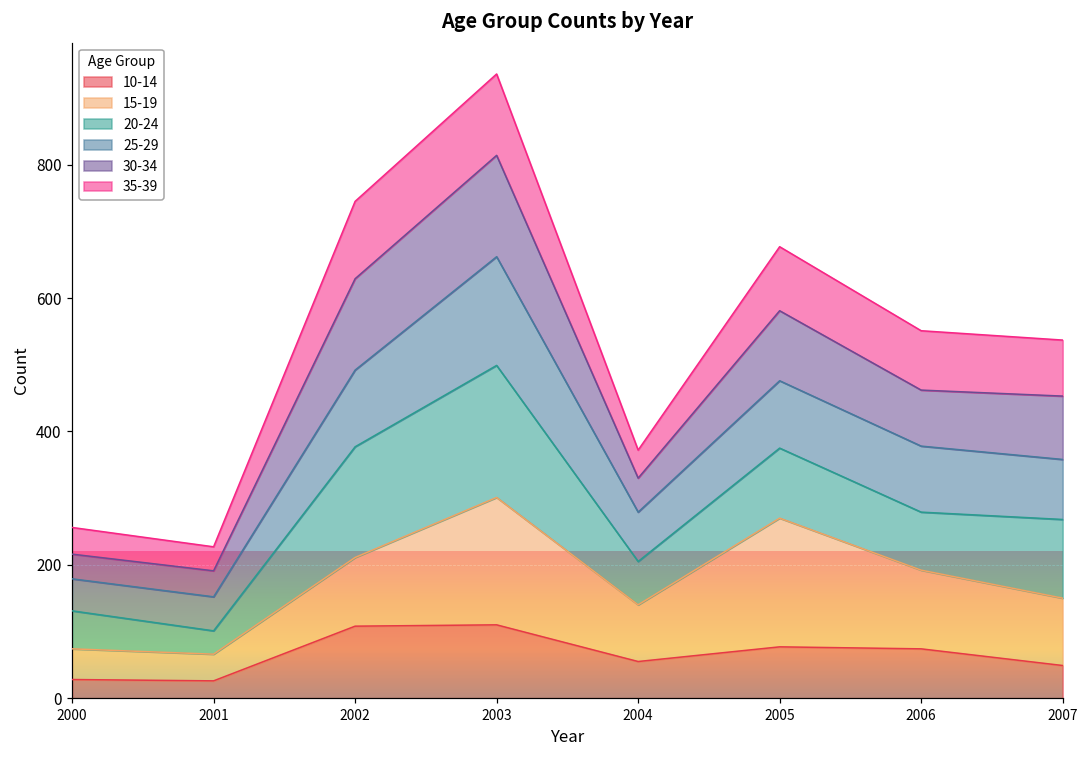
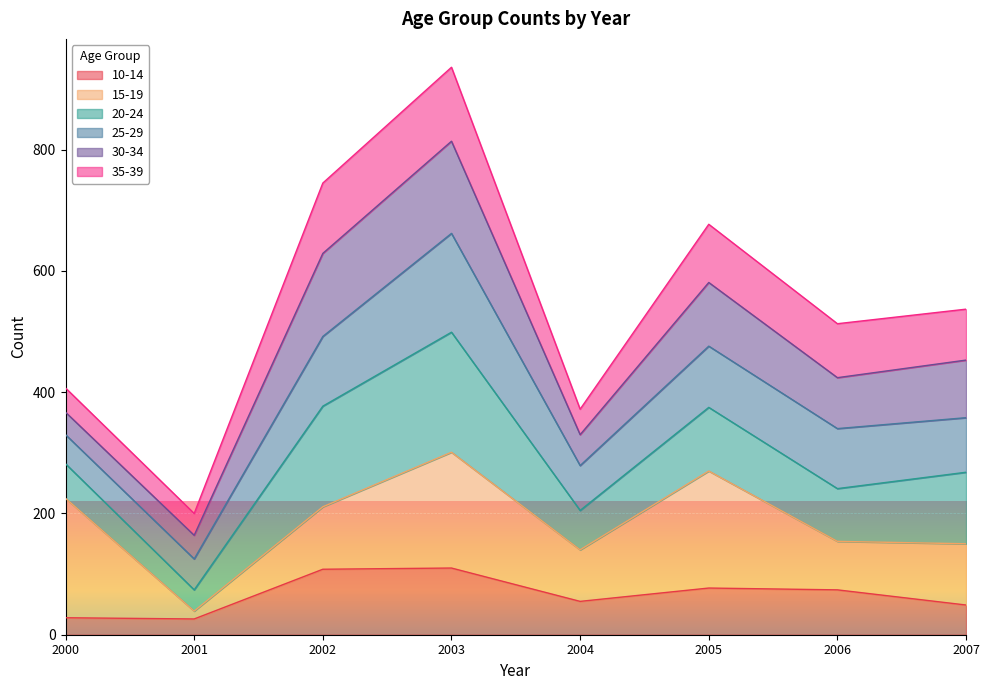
15-19, 2000: 50 -> 200
15-19, 2001: 40 -> 10
15-19, 2006: 120 -> 80
